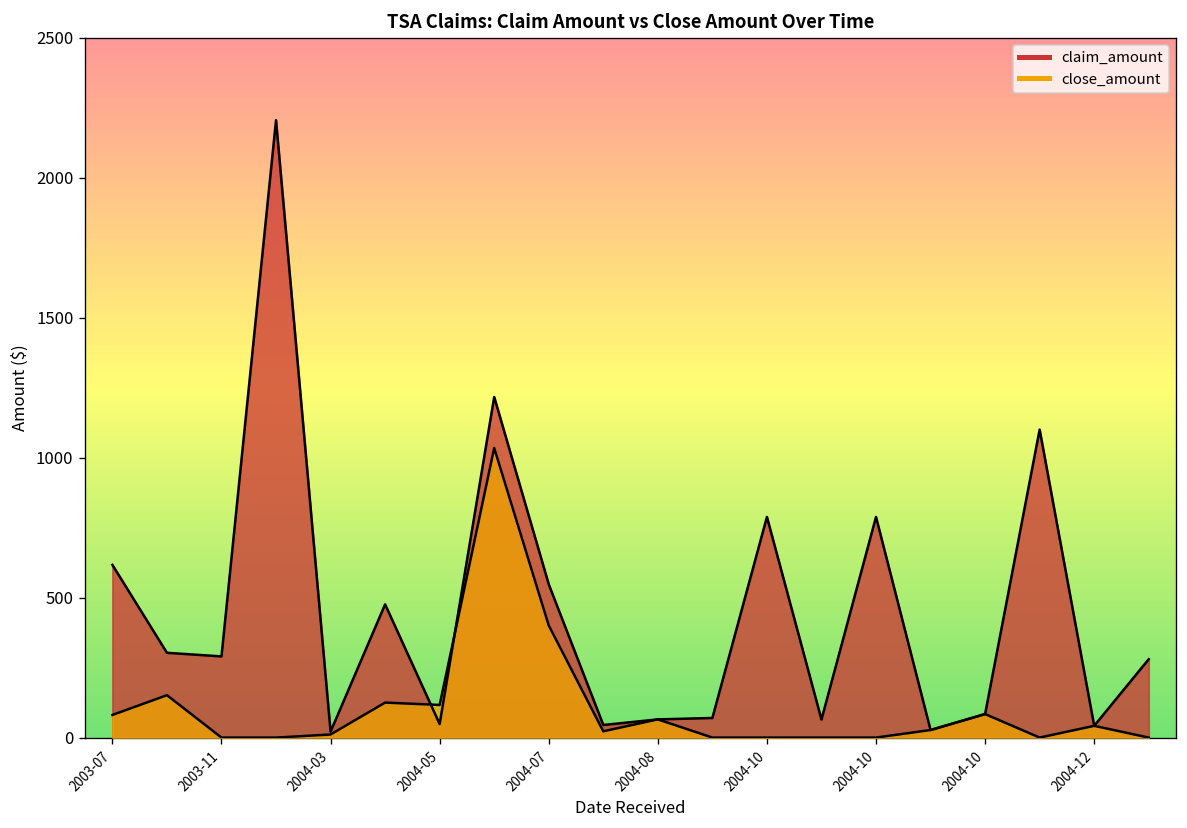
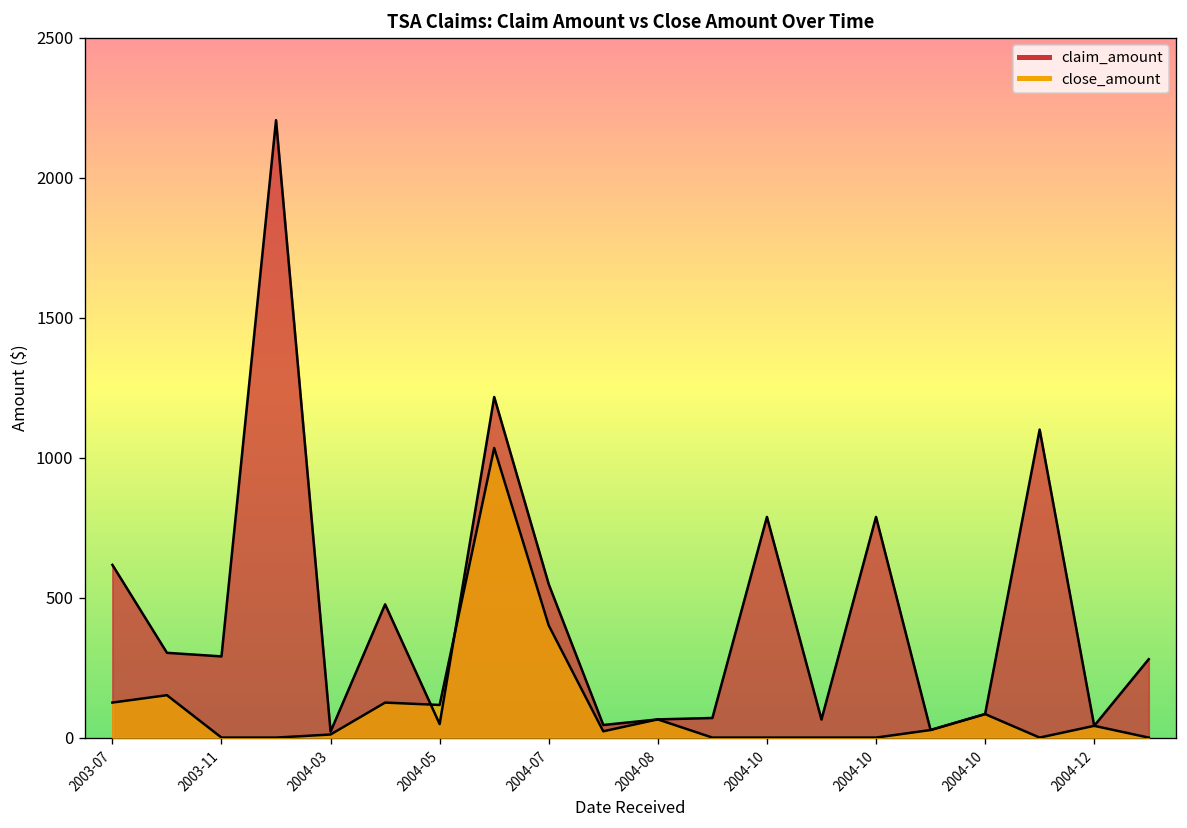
close_amount, 2003-07: 80 -> 130
